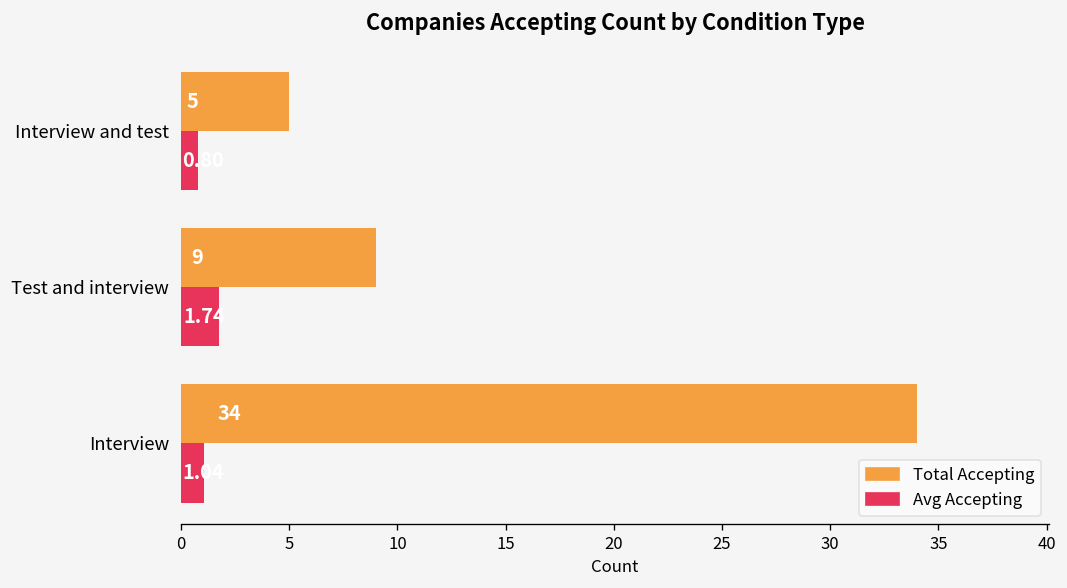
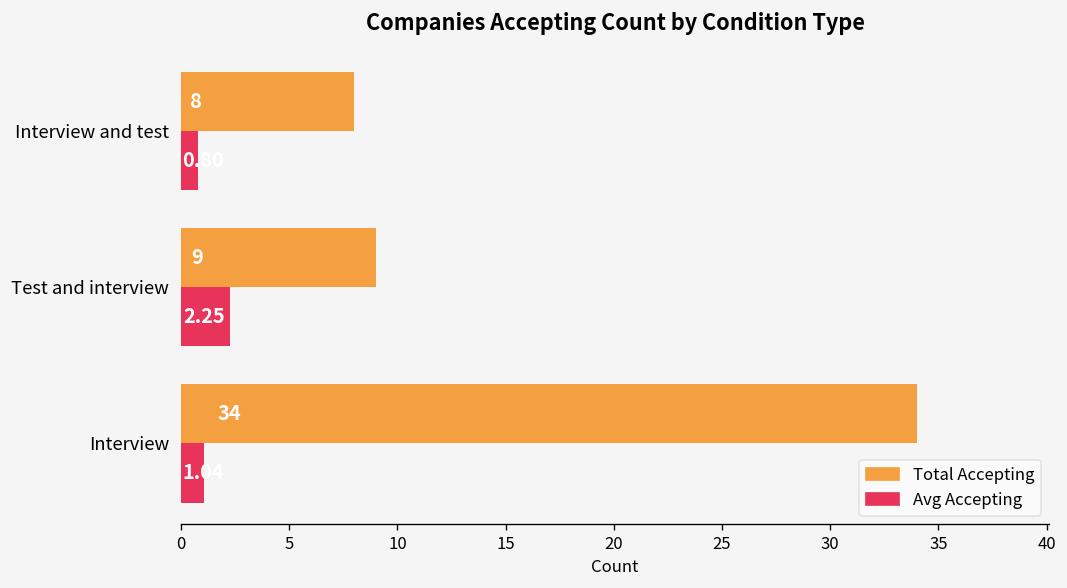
Total Accepting, Interview and test: 5 -> 8
Avg Accepting, Test and interview: 1.74 -> 2.25
